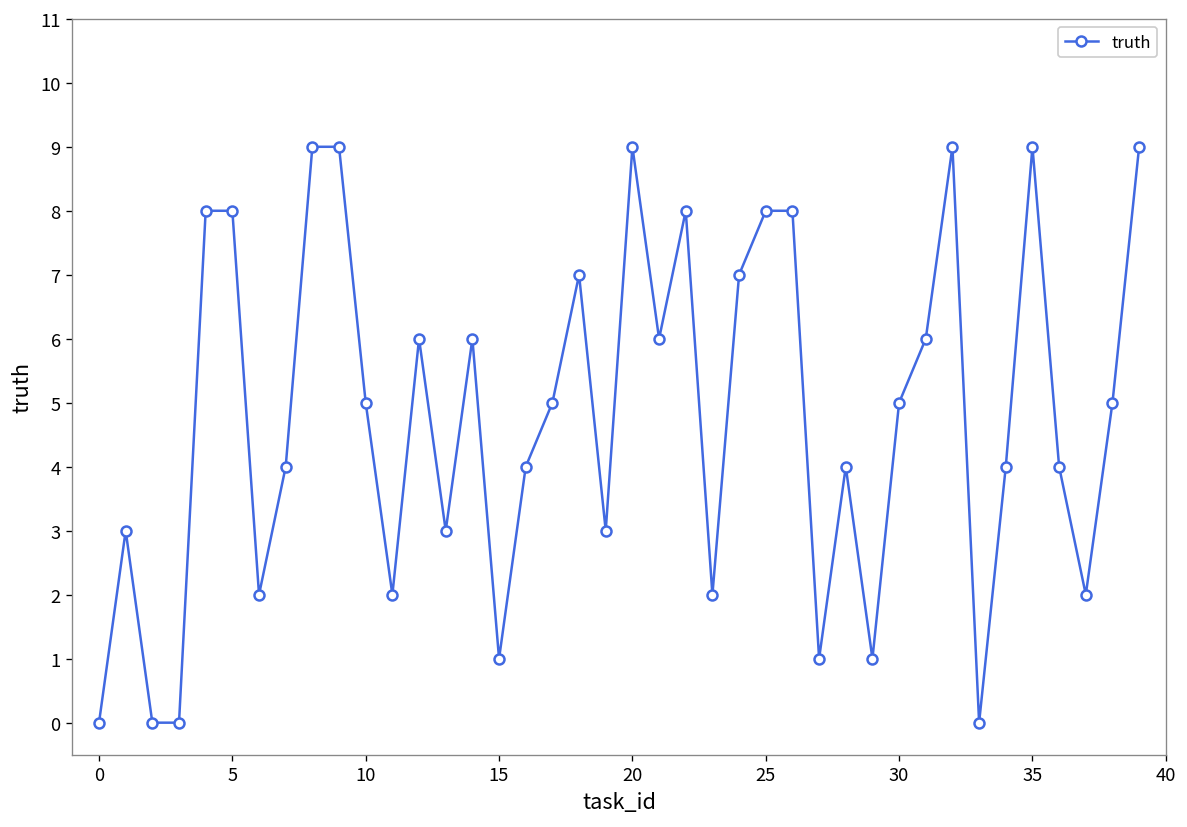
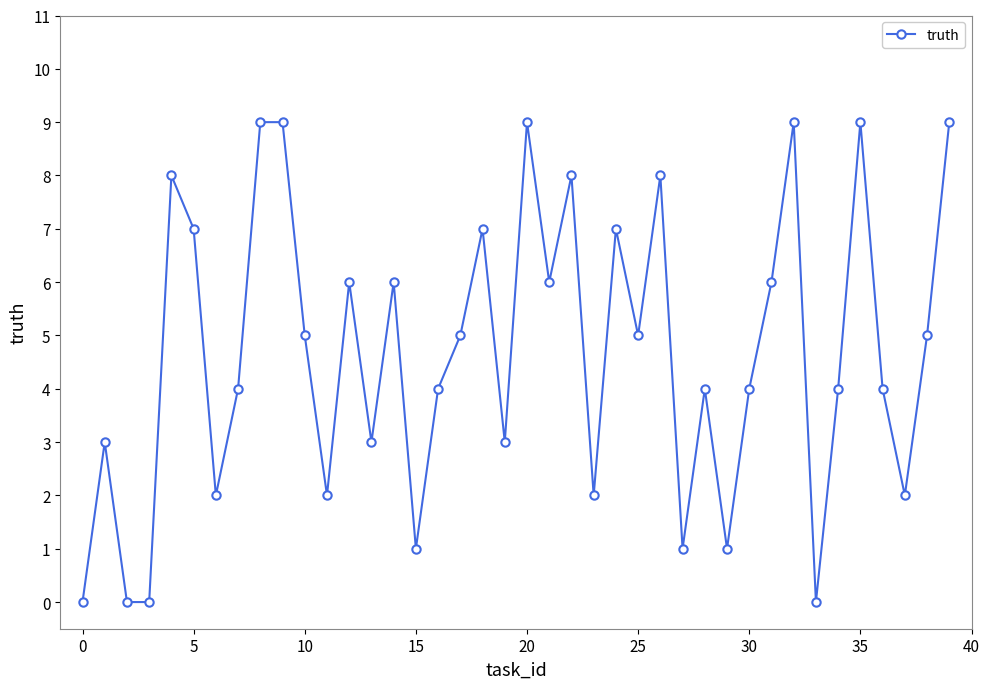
5: 8 -> 7
25: 8 -> 5
30: 5 -> 4
